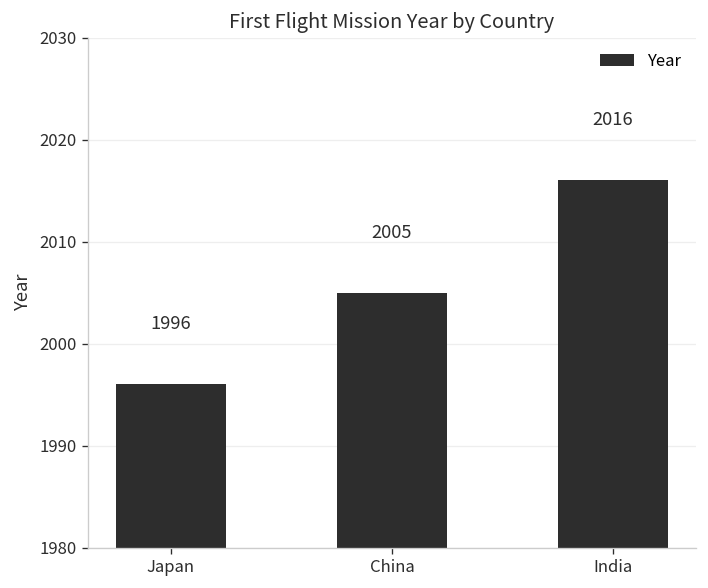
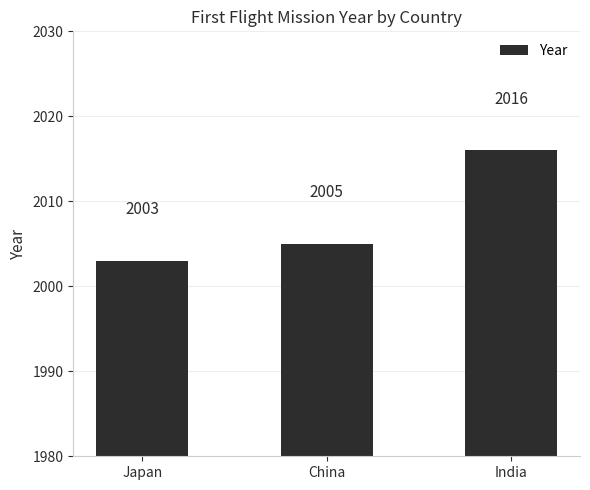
Japan: 1996 -> 2003
